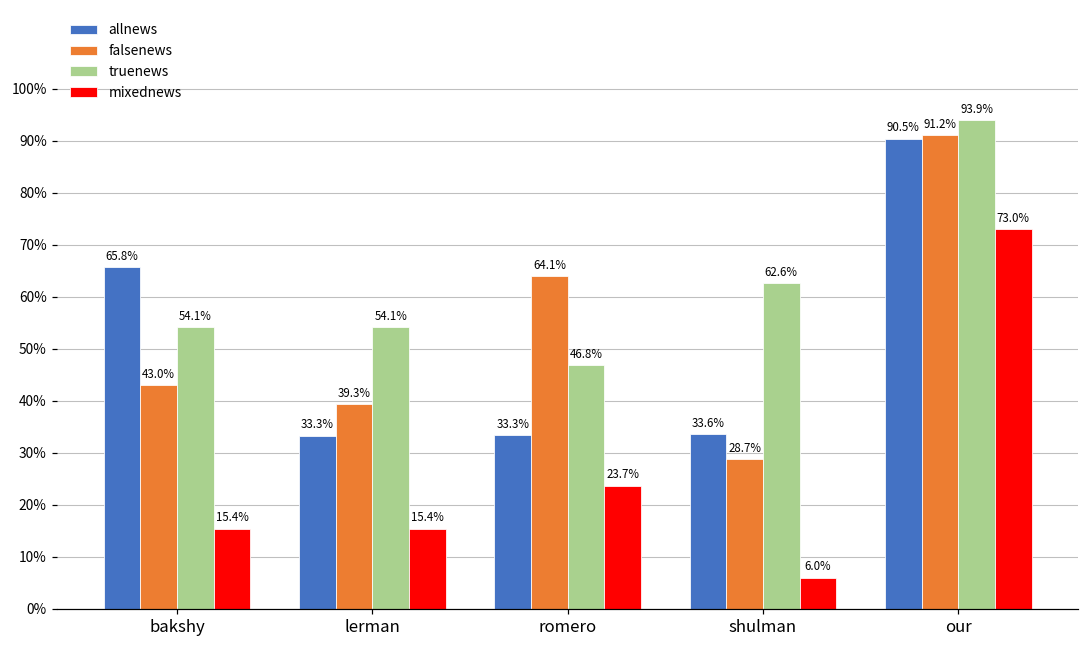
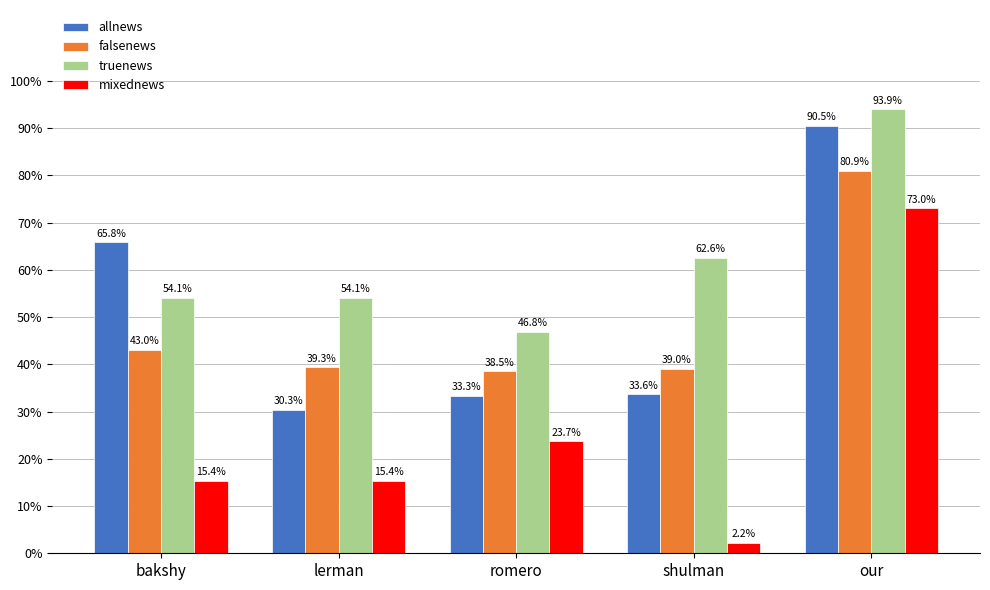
allnews, lerman: 33.3% -> 30.3%
falsenews, romero: 64.1% -> 38.5%
falsenews, shulman: 28.7% -> 39.0%
mixednews, shulman: 6.0% -> 2.2%
falsenews, our: 91.2% -> 80.9%
